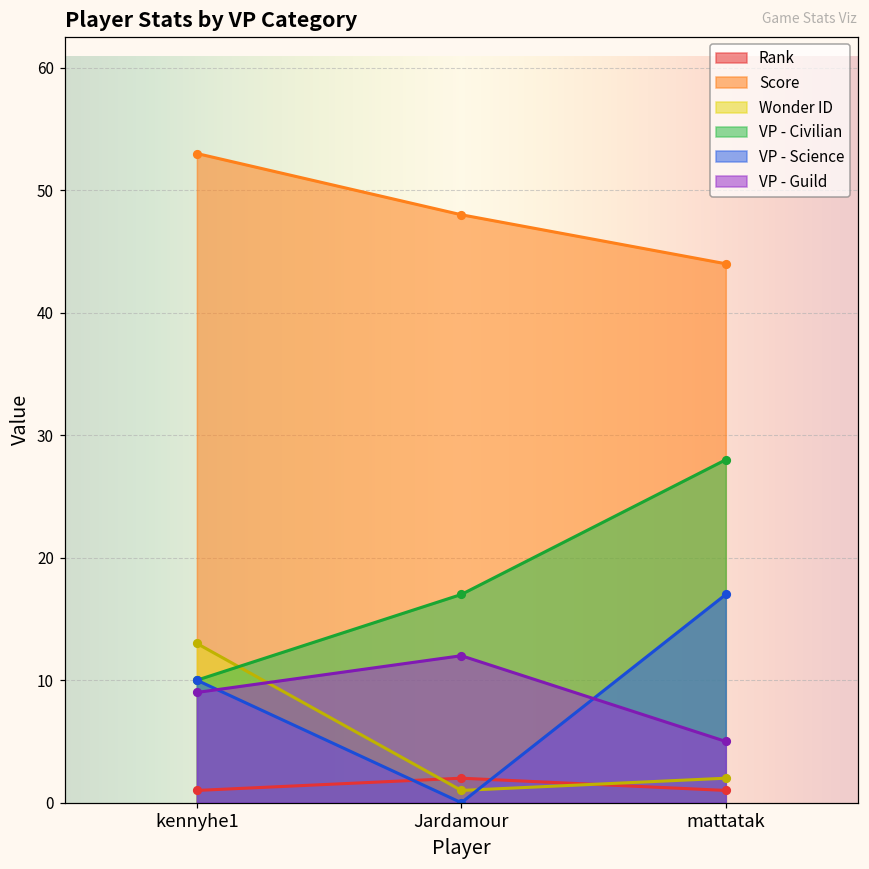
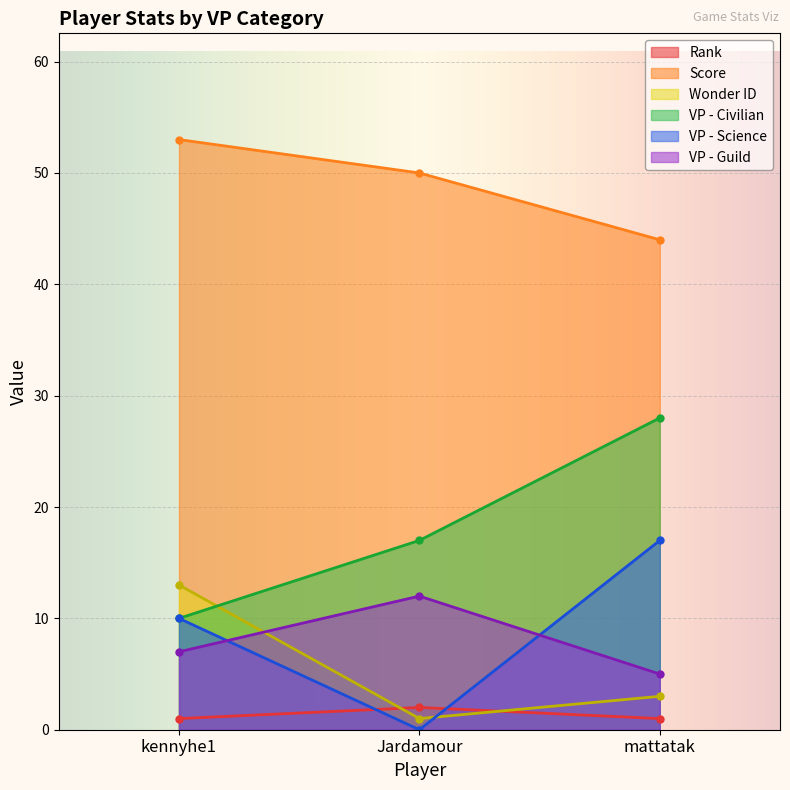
VP - Guild, kennyhe1: 9 -> 7
Score, Jardamour: 48 -> 50
Wonder ID, mattatak: 2 -> 3
